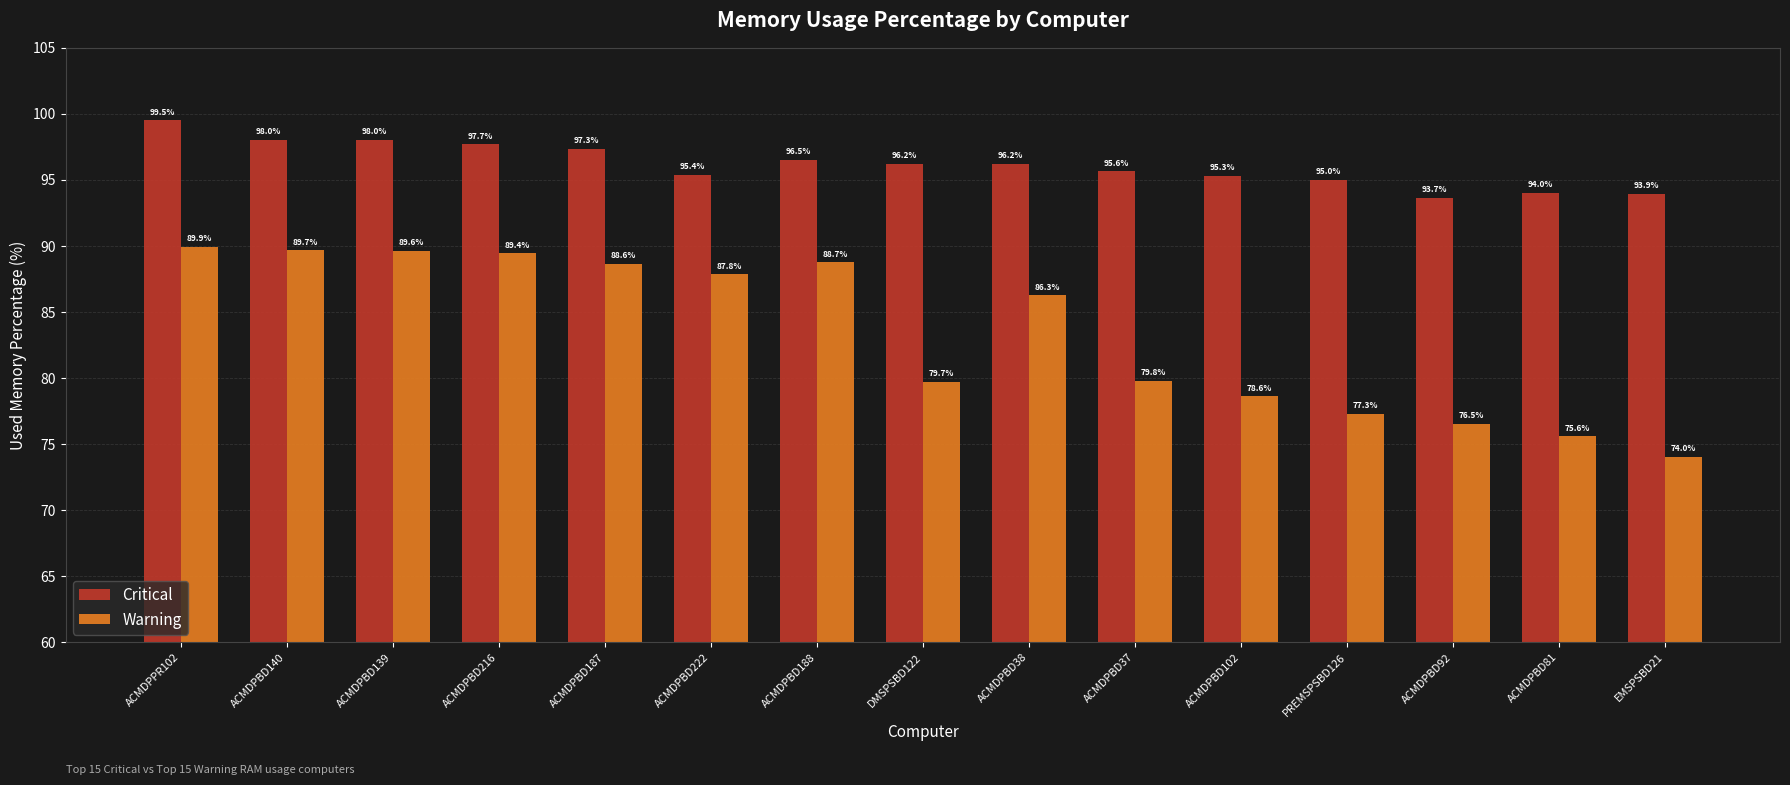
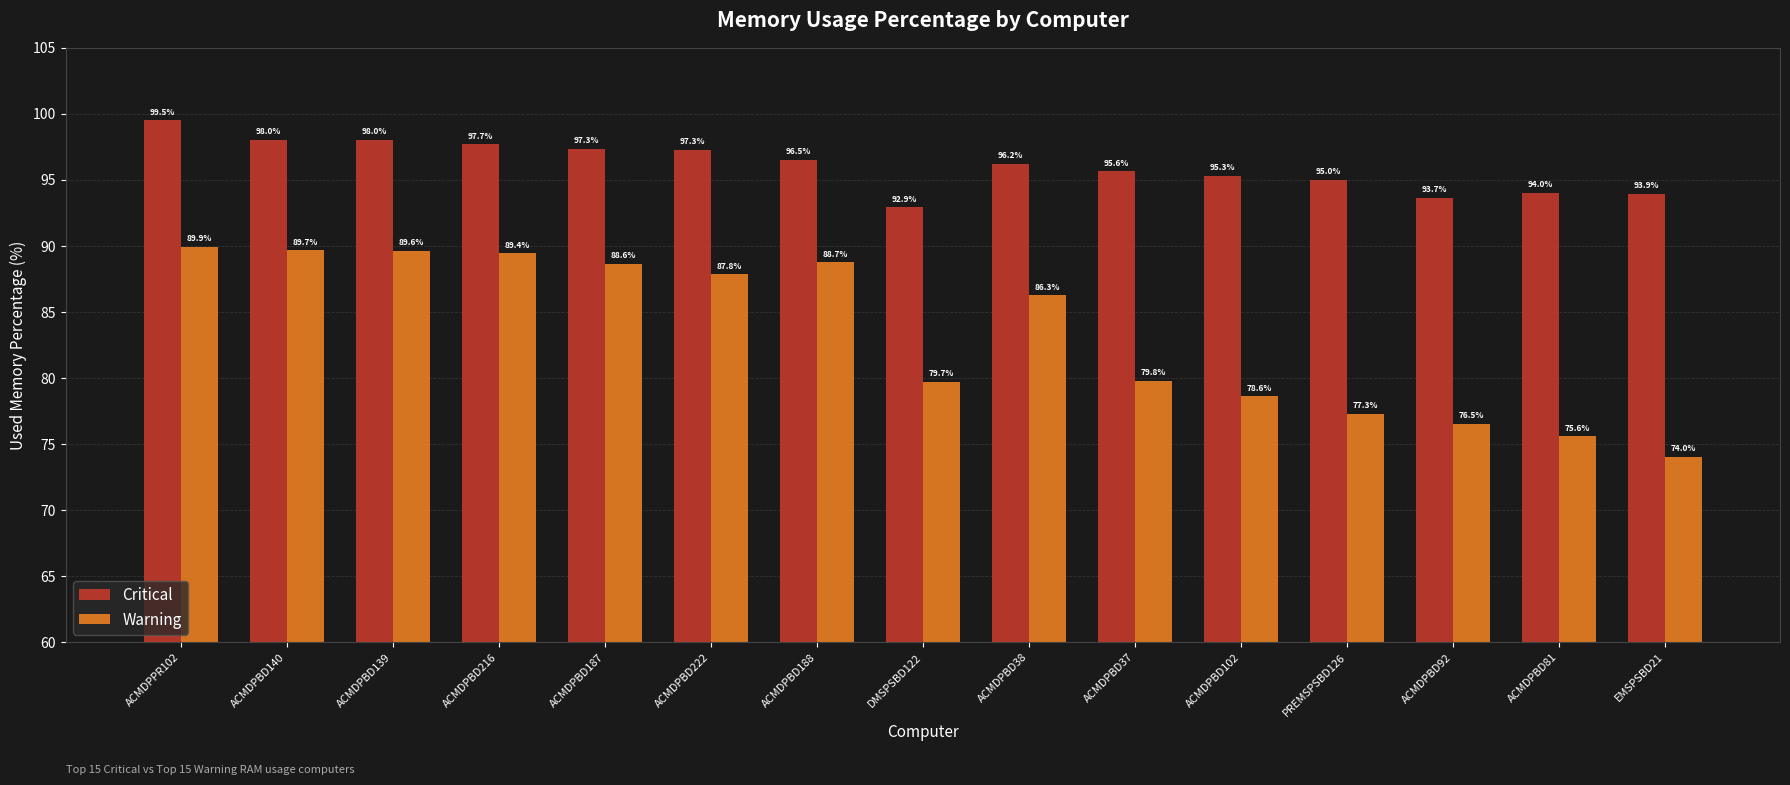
Critical, ACMDPBD222: 95.4% -> 97.3%
Critical, DMSPSBD122: 96.2% -> 92.9%
